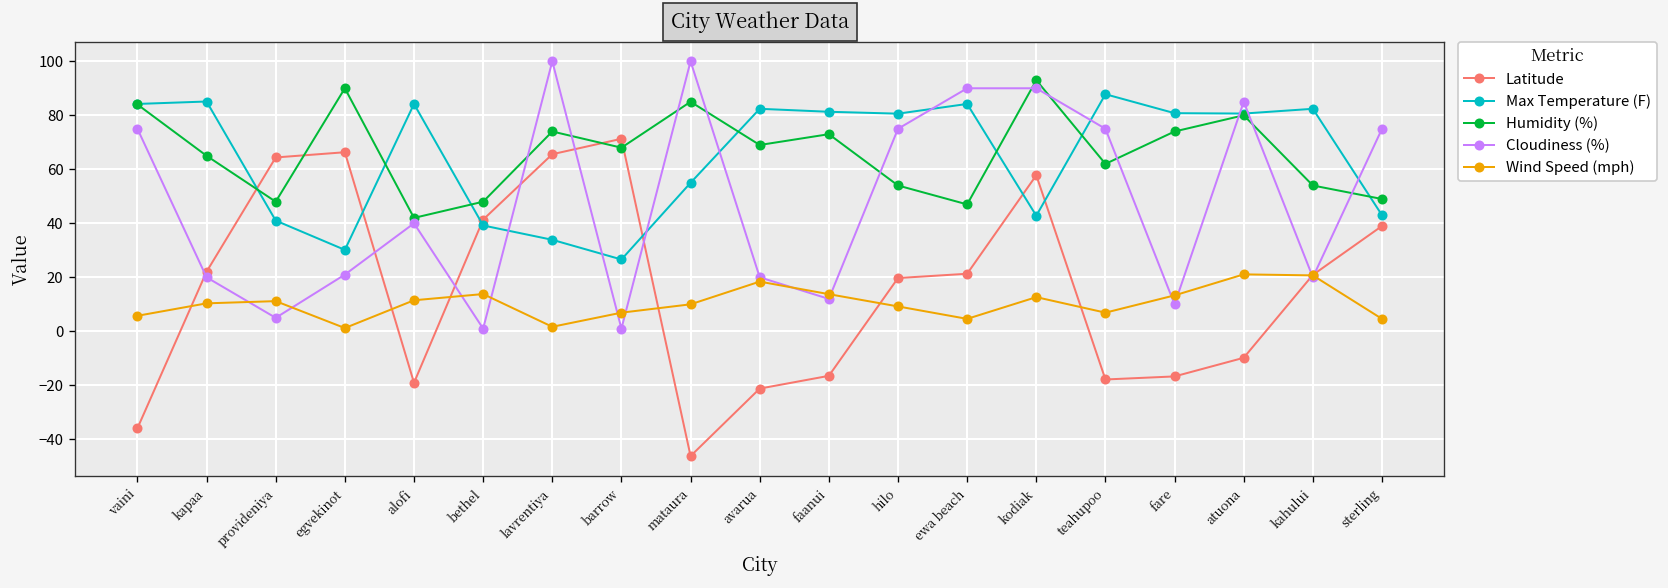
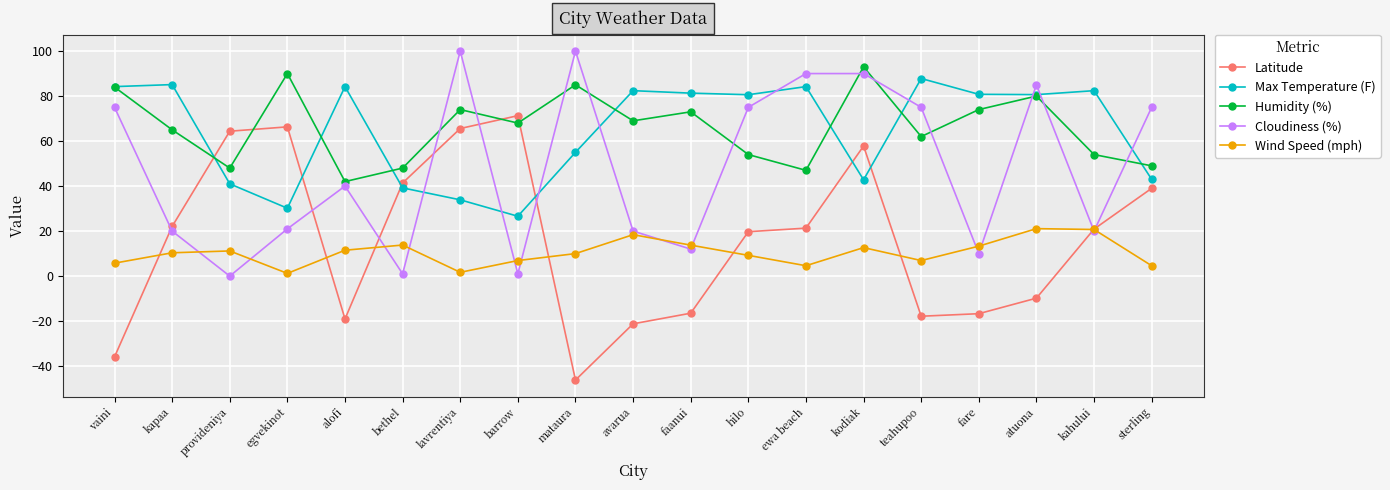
Cloudiness (%), provideniya: 5 -> 0
